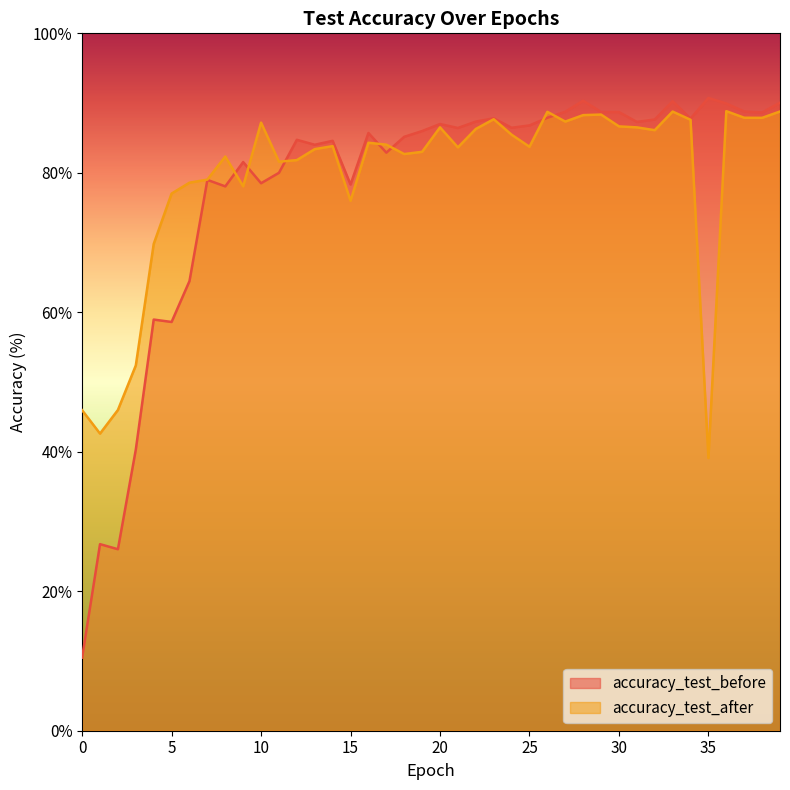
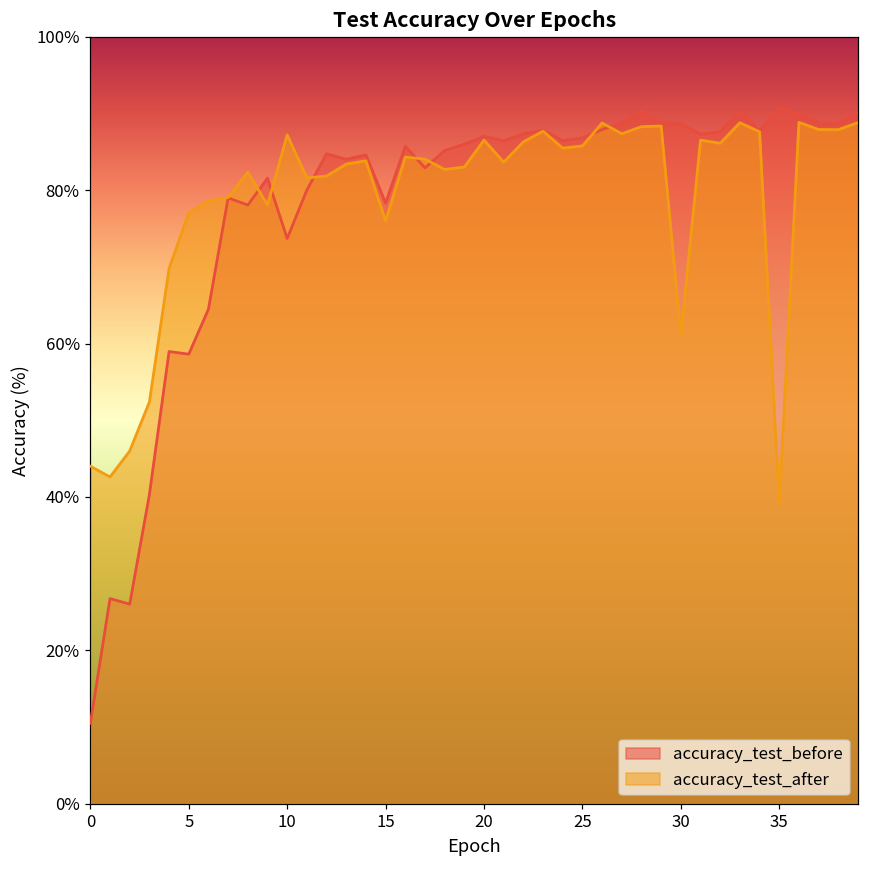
accuracy_test_after, 0: 46% -> 44%
accuracy_test_before, 10: 79% -> 74%
accuracy_test_after, 25: 84% -> 86%
accuracy_test_after, 30: 87% -> 61%
